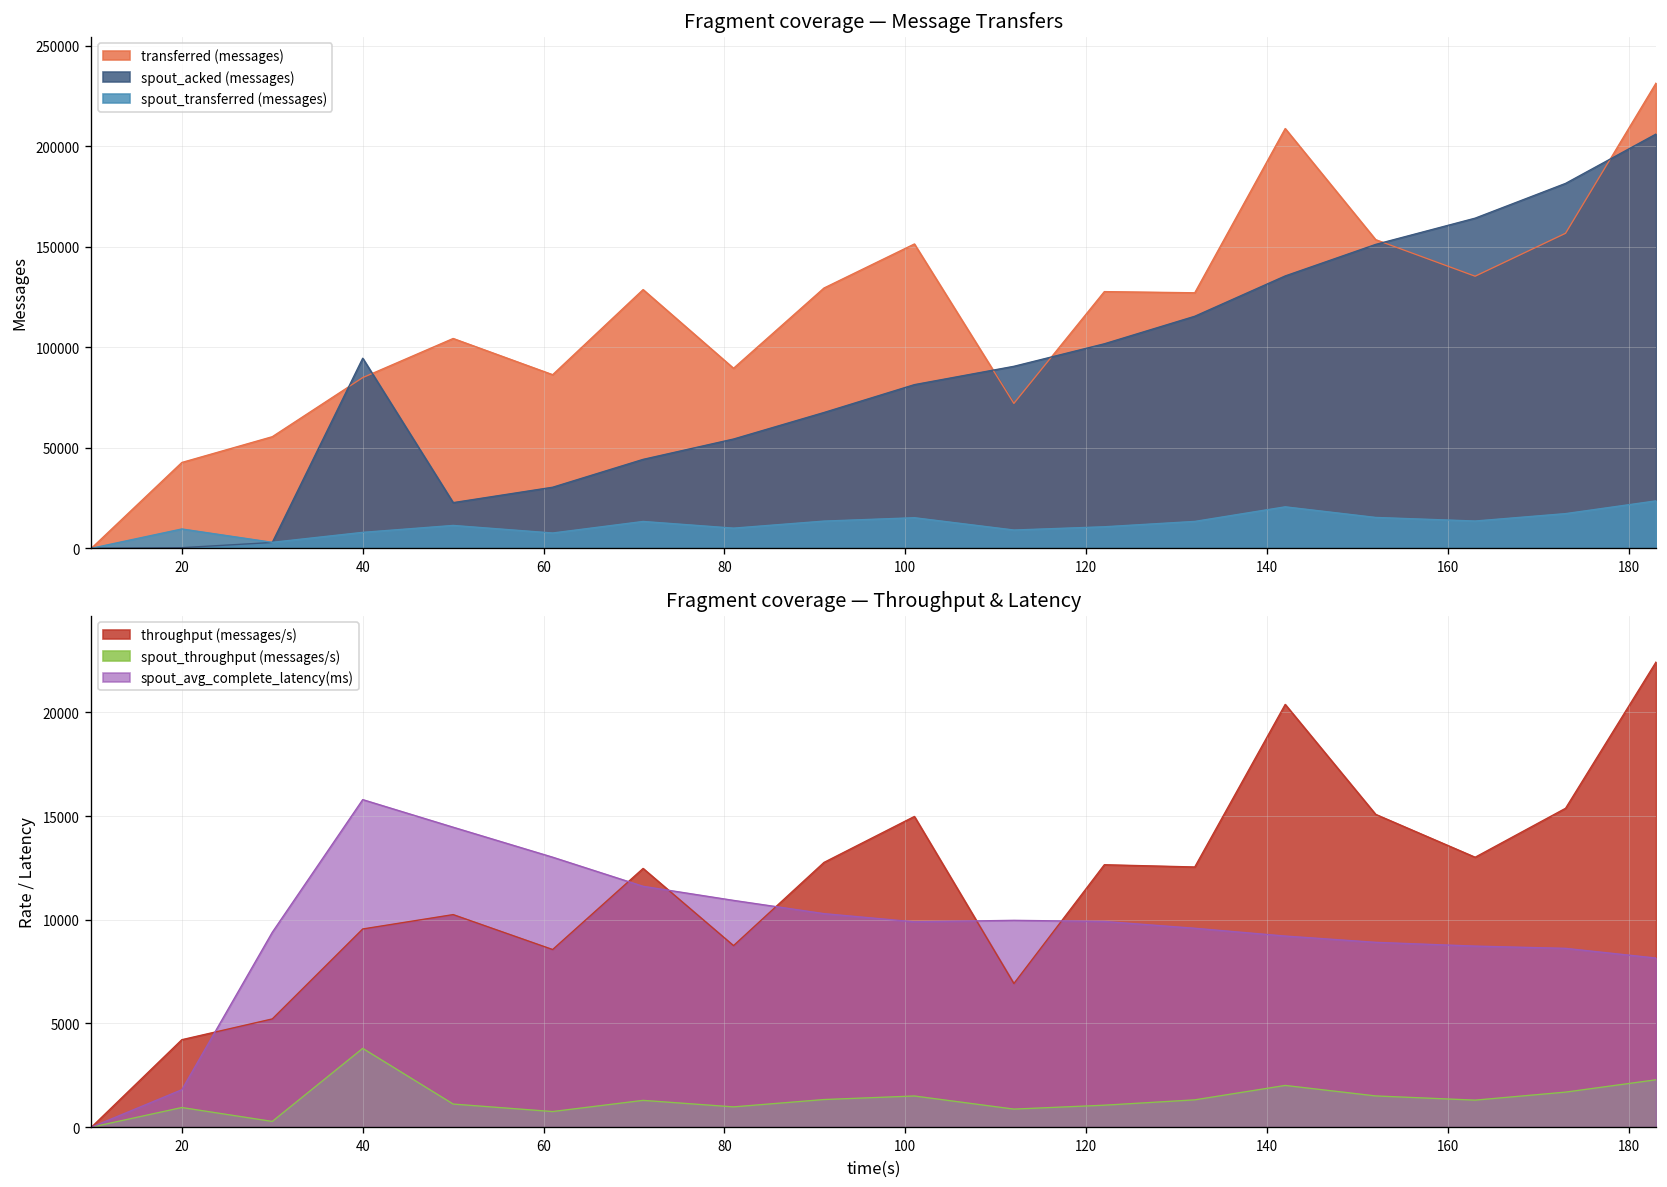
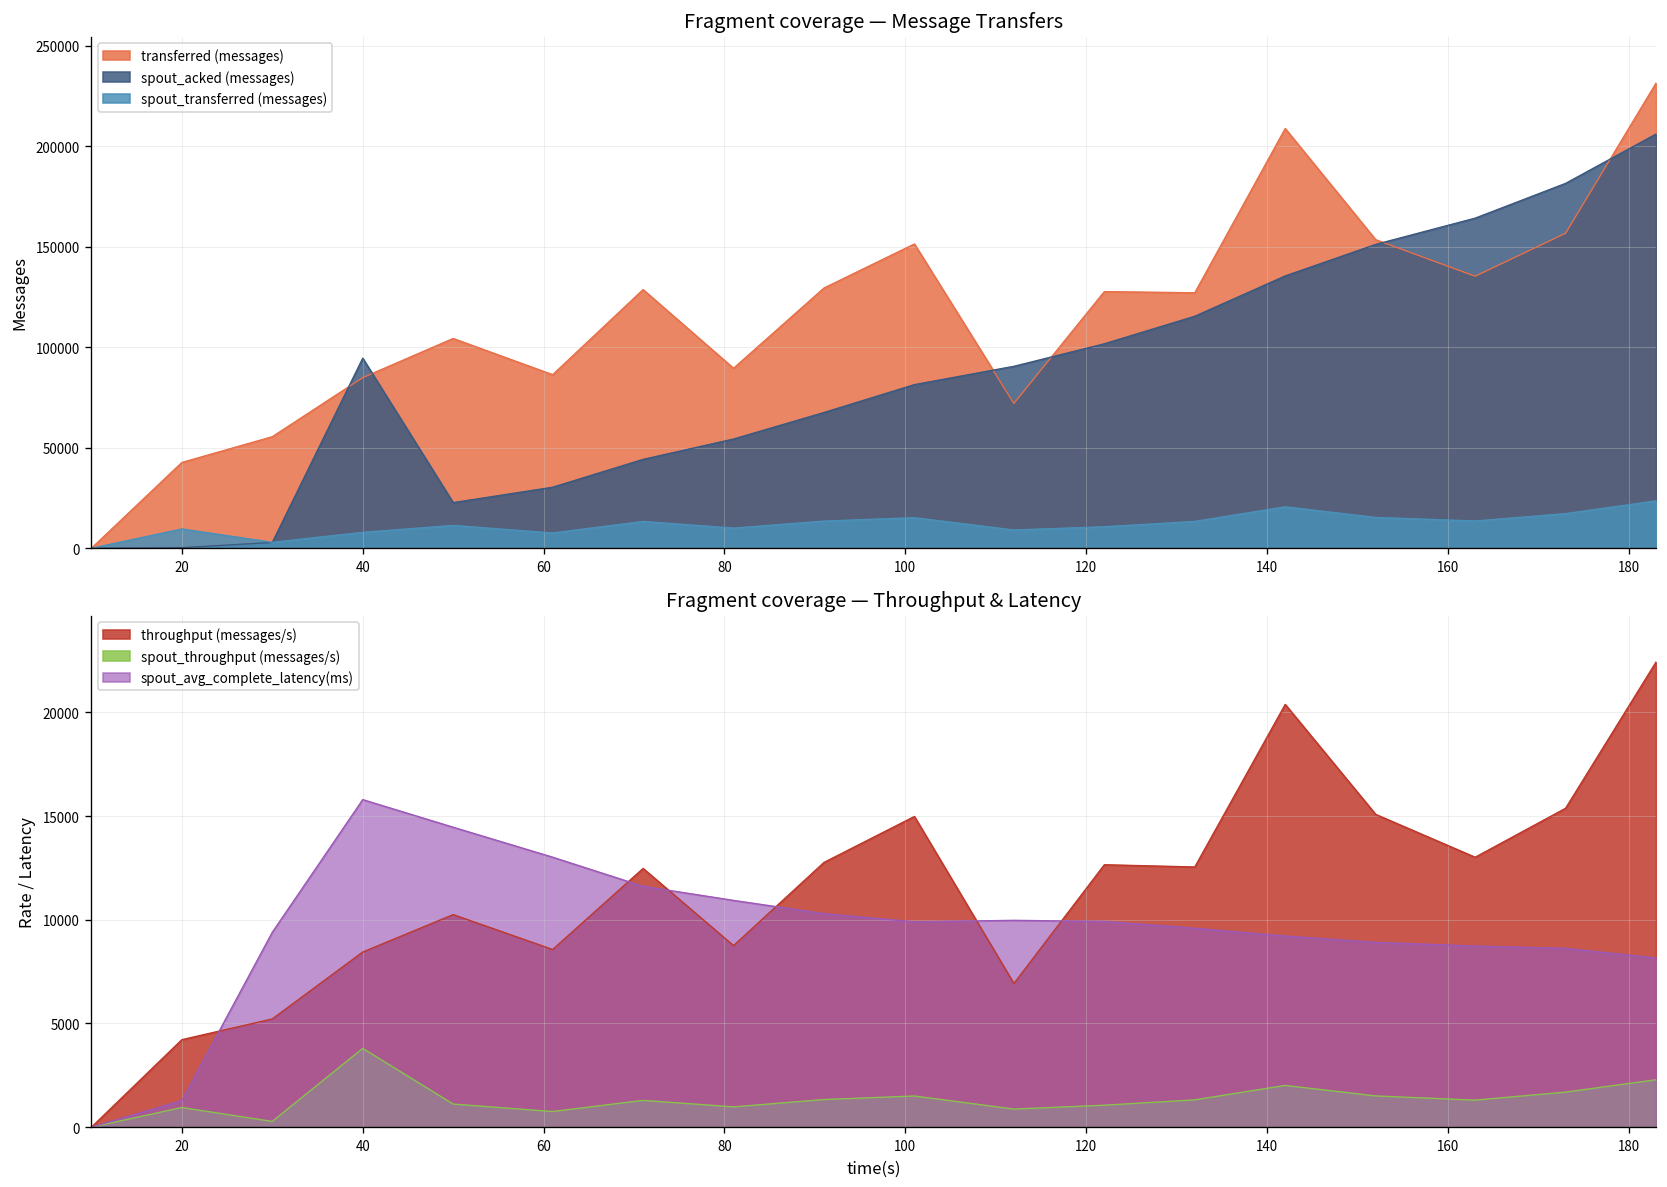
Fragment coverage — Throughput & Latency, spout_avg_complete_latency(ms), 20: 1800 -> 1300
Fragment coverage — Throughput & Latency, throughput (messages/s), 40: 9600 -> 8400
